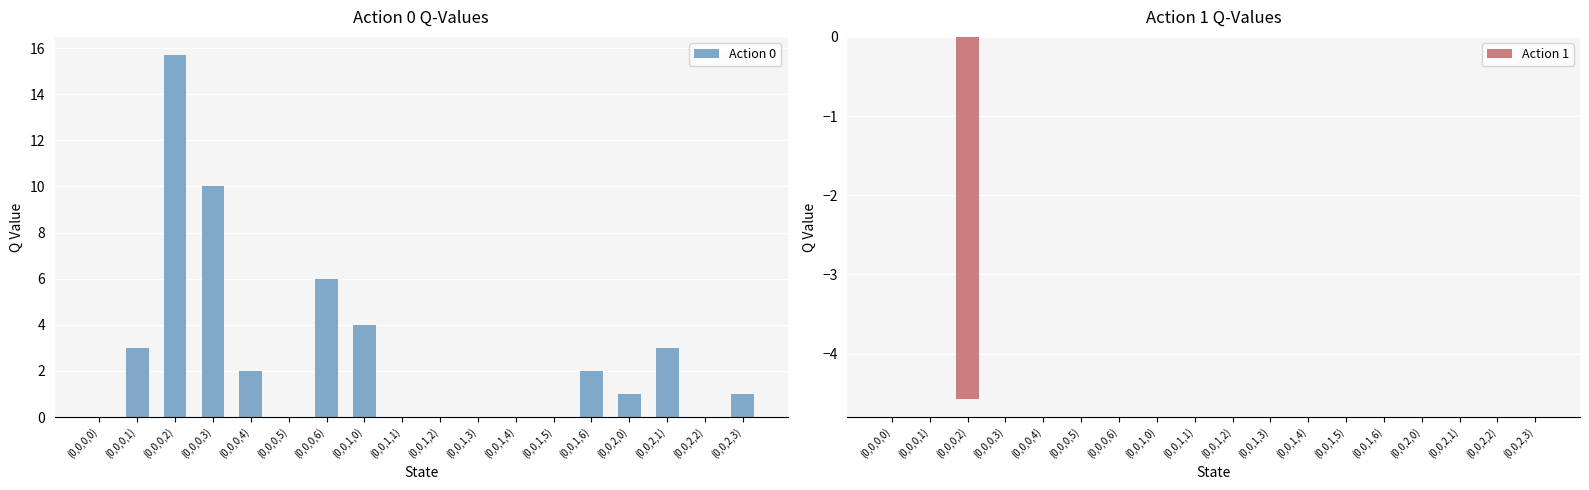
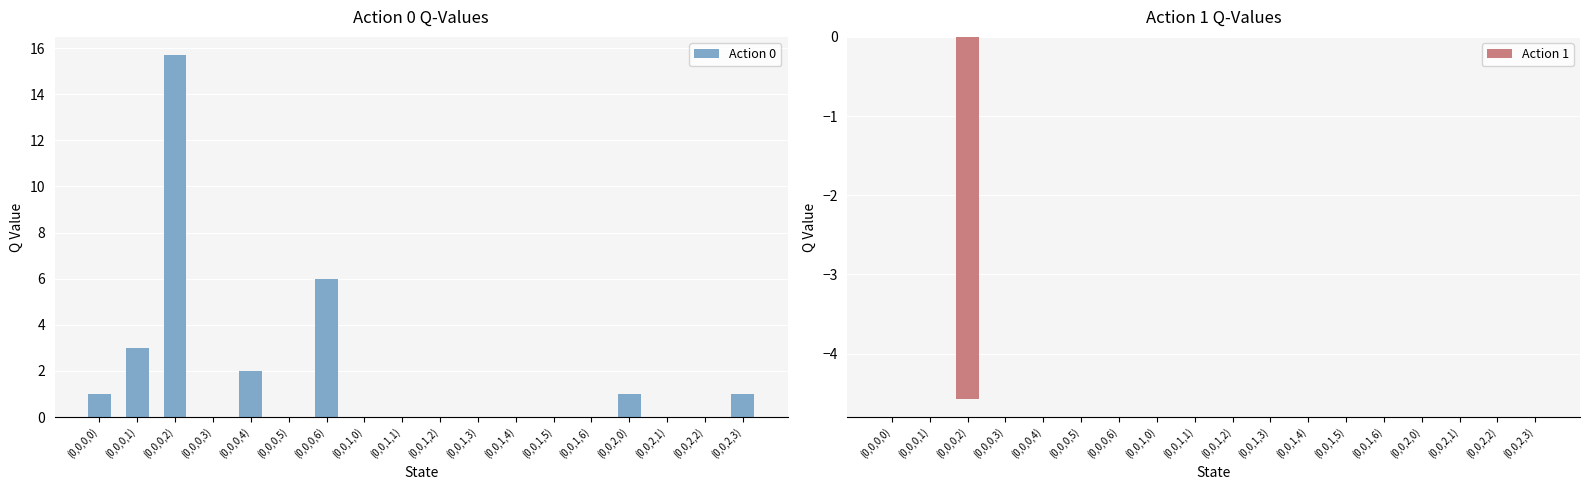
Action 0 Q-Values, (0,0,0,0): 0 -> 1
Action 0 Q-Values, (0,0,0,3): 10 -> 0
Action 0 Q-Values, (0,0,1,0): 4 -> 0
Action 0 Q-Values, (0,0,1,6): 2 -> 0
Action 0 Q-Values, (0,0,2,1): 3 -> 0
